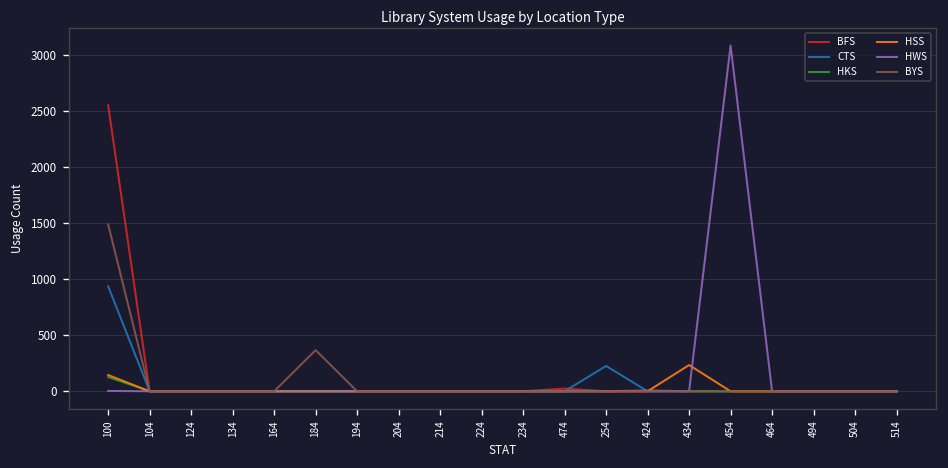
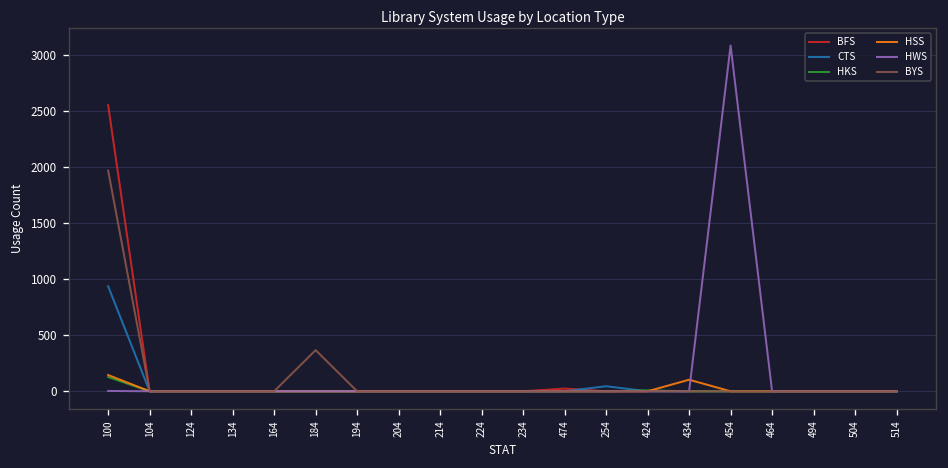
BYS, 100: 1500 -> 2000
CTS, 254: 200 -> 0
HSS, 434: 200 -> 100
